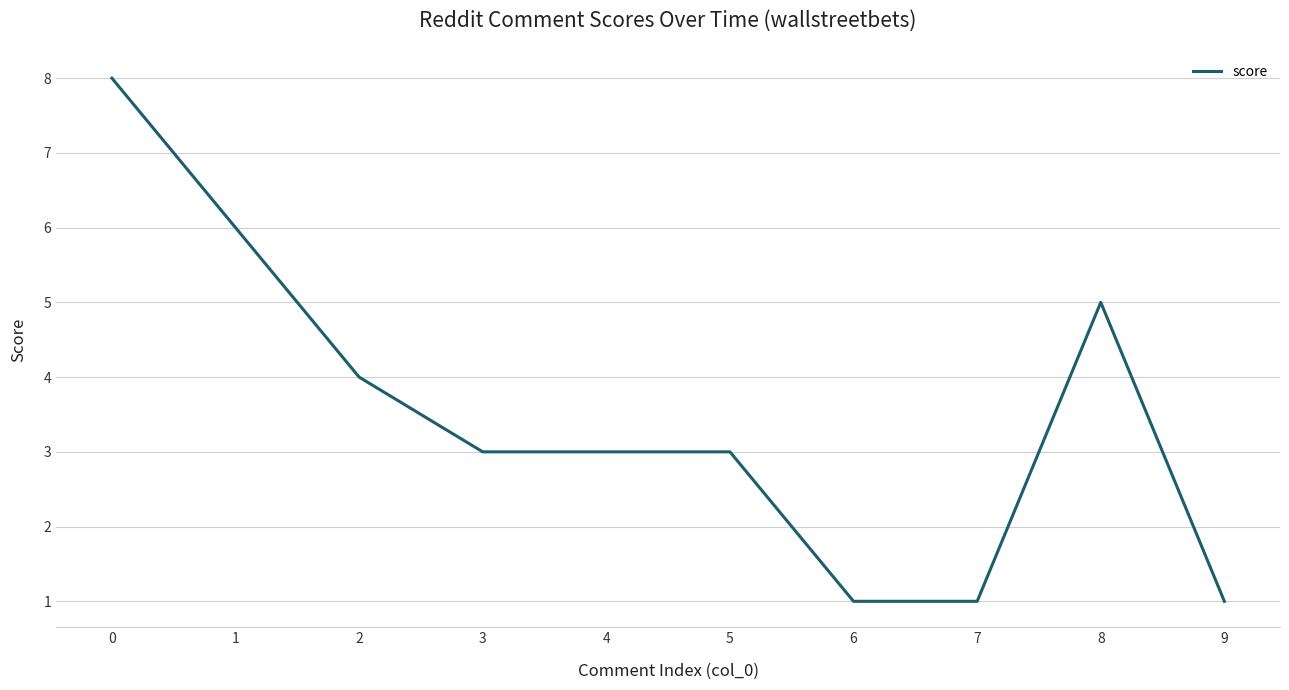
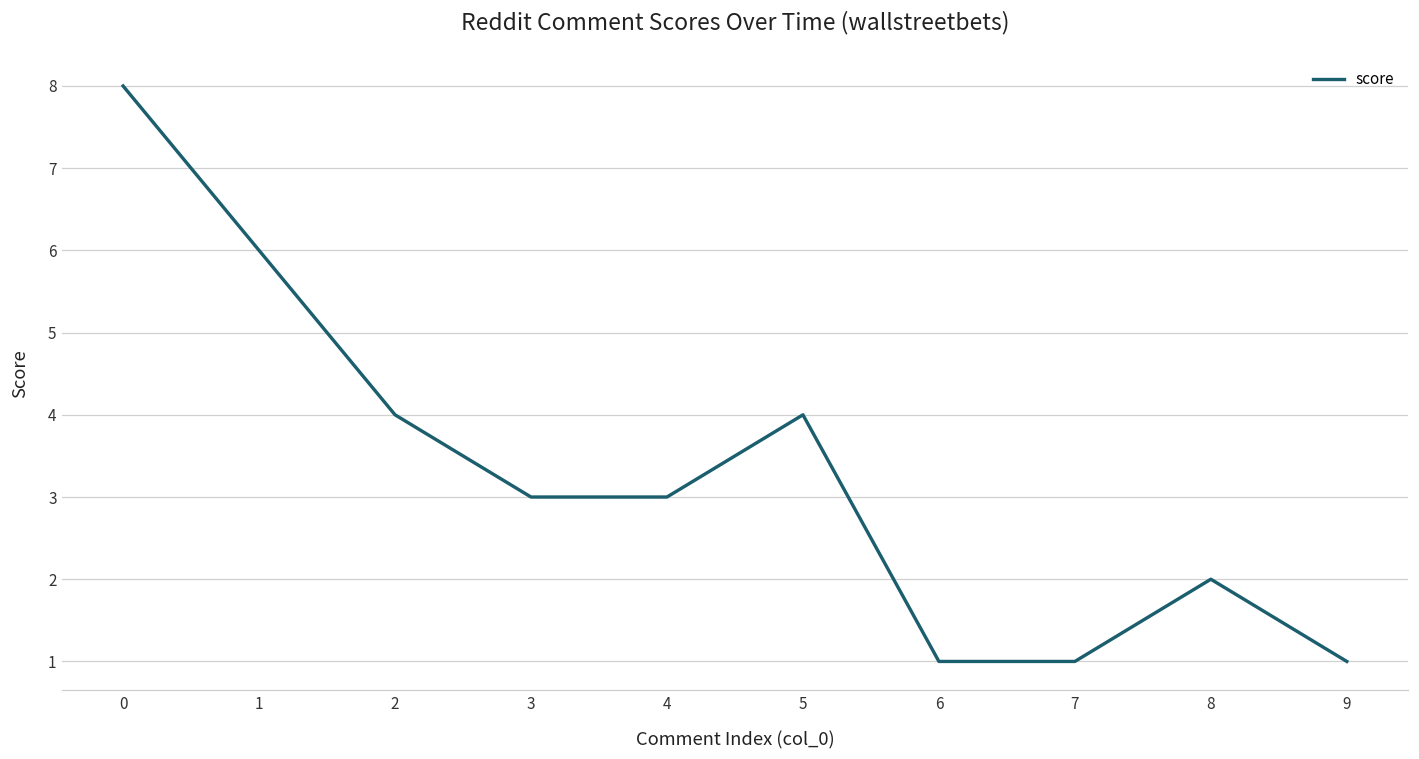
5: 3 -> 4
8: 5 -> 2
